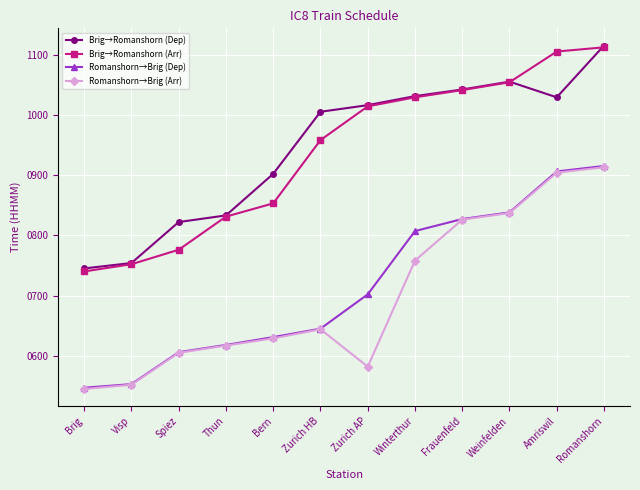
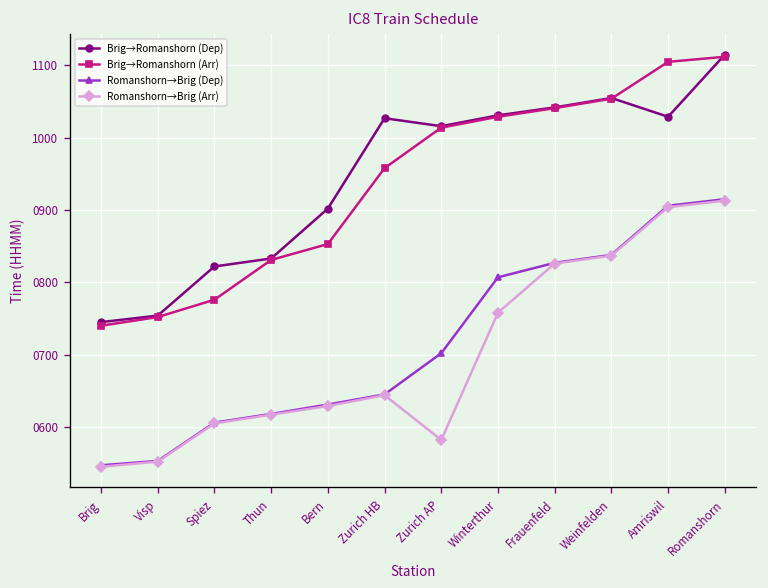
Brig→Romanshorn (Dep), Zurich HB: 1010 -> 1030
